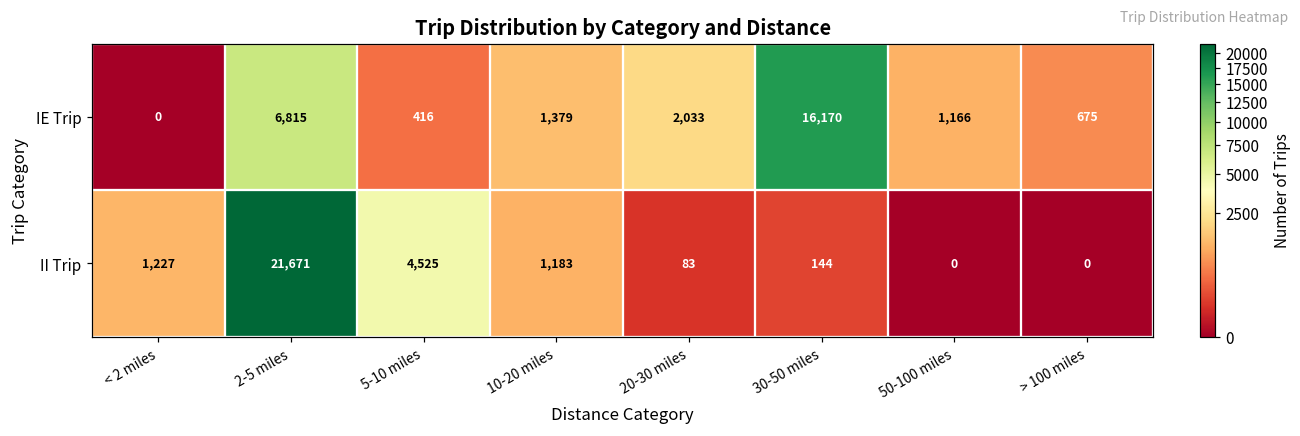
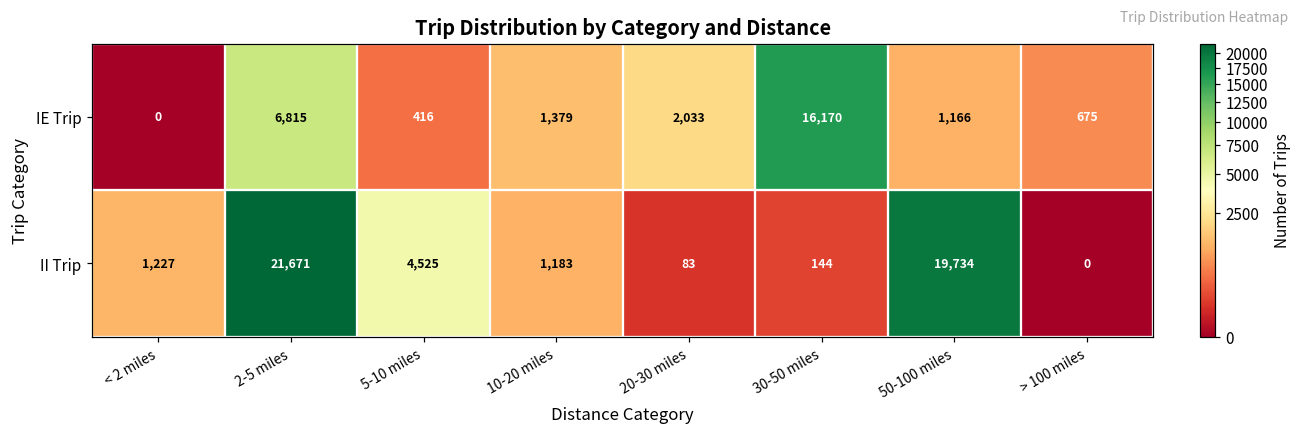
II Trip, 50-100 miles: 0 -> 19,734
